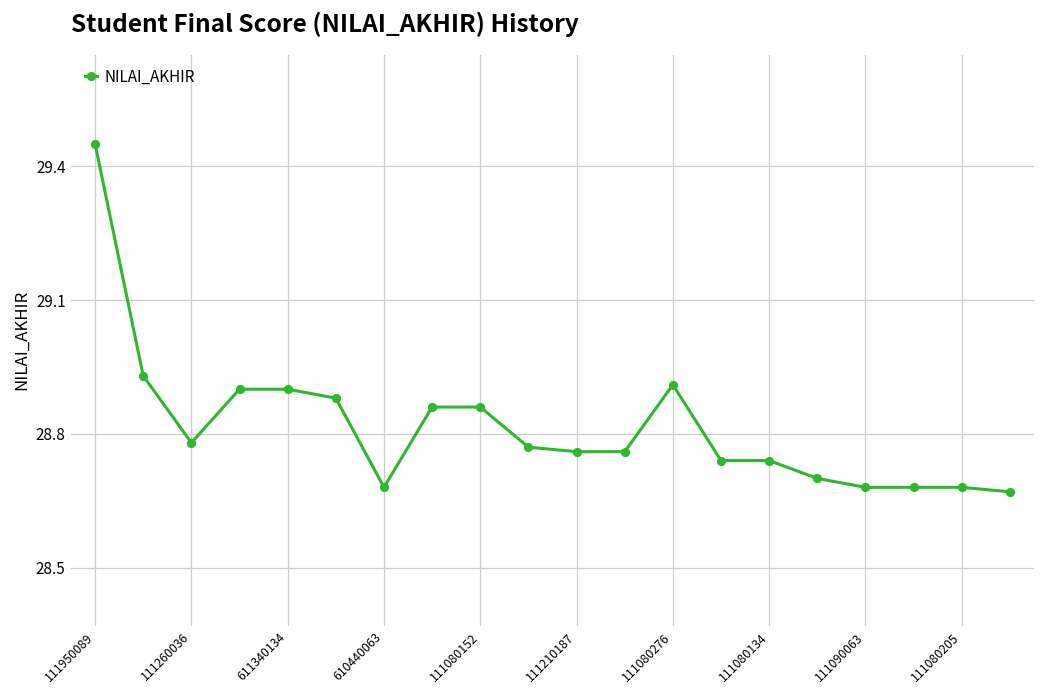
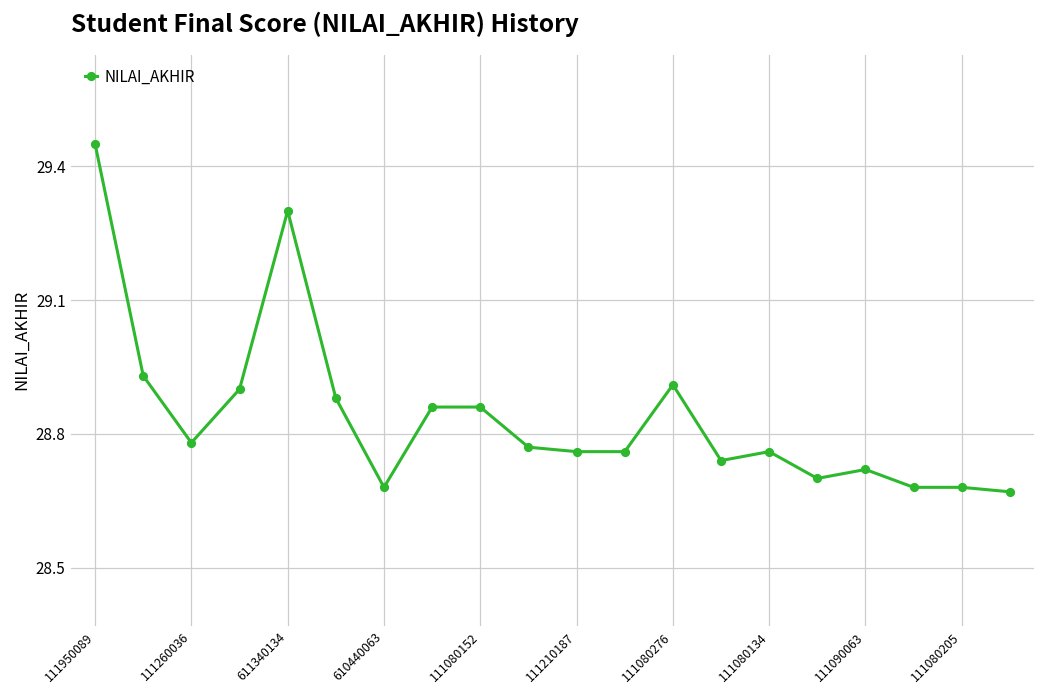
611340134: 28.9 -> 29.3
111080134: 28.74 -> 28.76
111090063: 28.68 -> 28.72
